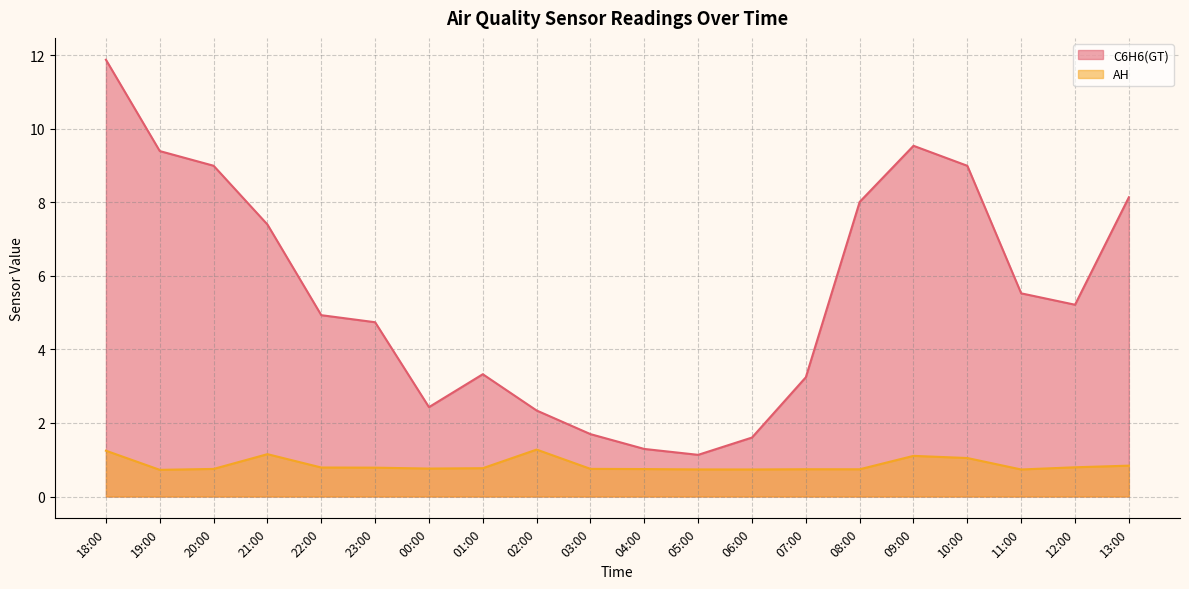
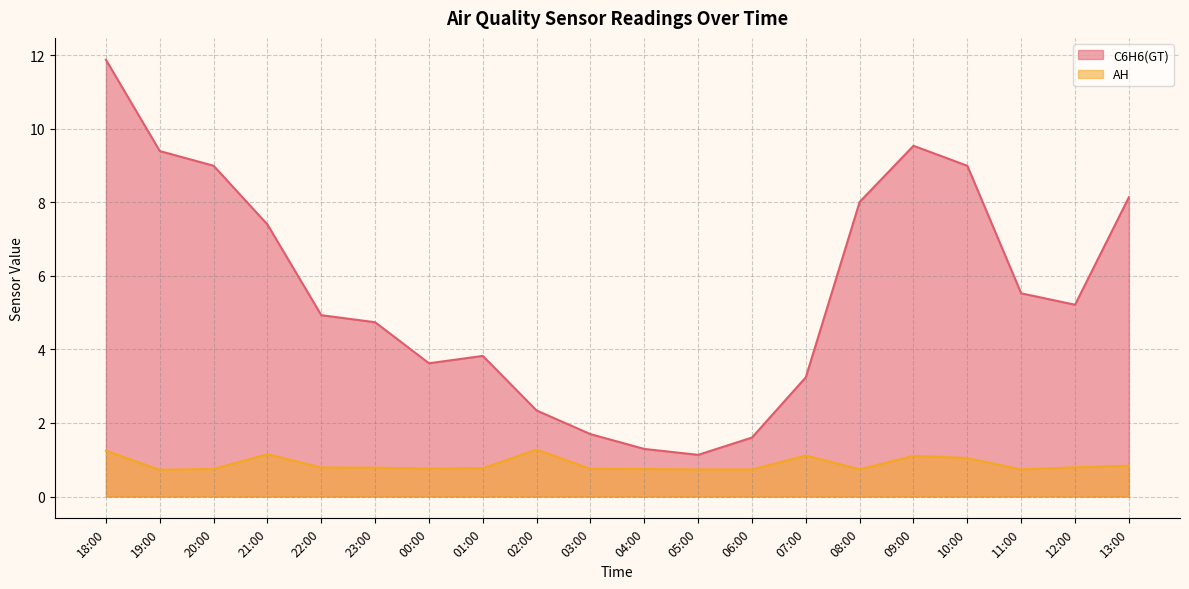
C6H6(GT), 00:00: 2.4 -> 3.6
C6H6(GT), 01:00: 3.3 -> 3.8
AH, 07:00: 0.7 -> 1.1
